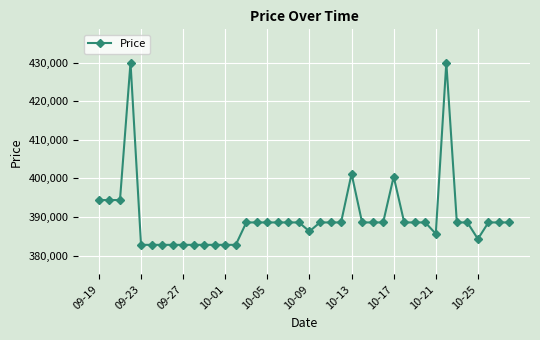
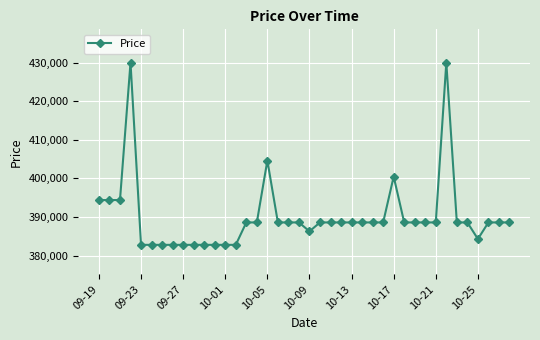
10-05: 389,000 -> 405,000
10-13: 401,000 -> 389,000
10-21: 386,000 -> 389,000
